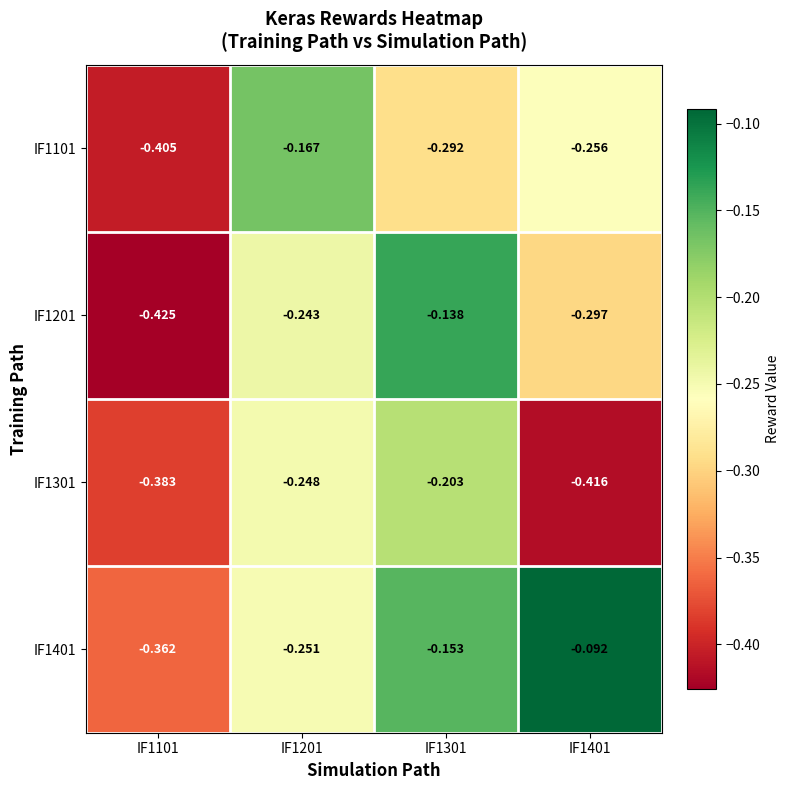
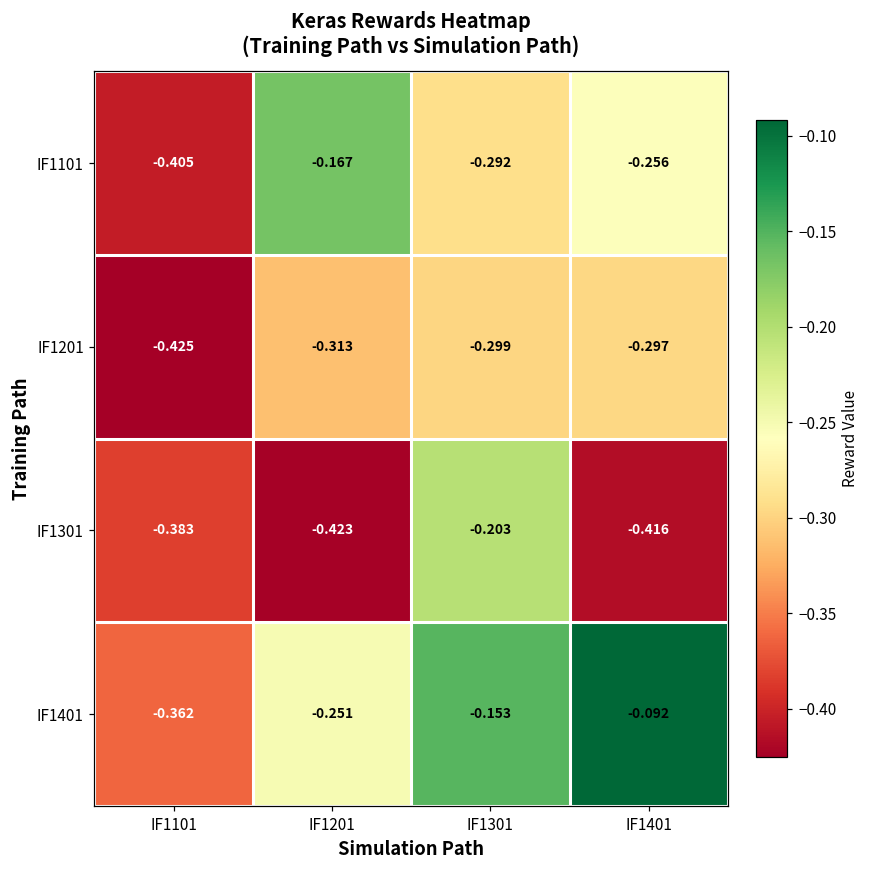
IF1201, IF1201: -0.243 -> -0.313
IF1201, IF1301: -0.138 -> -0.299
IF1301, IF1201: -0.248 -> -0.423
